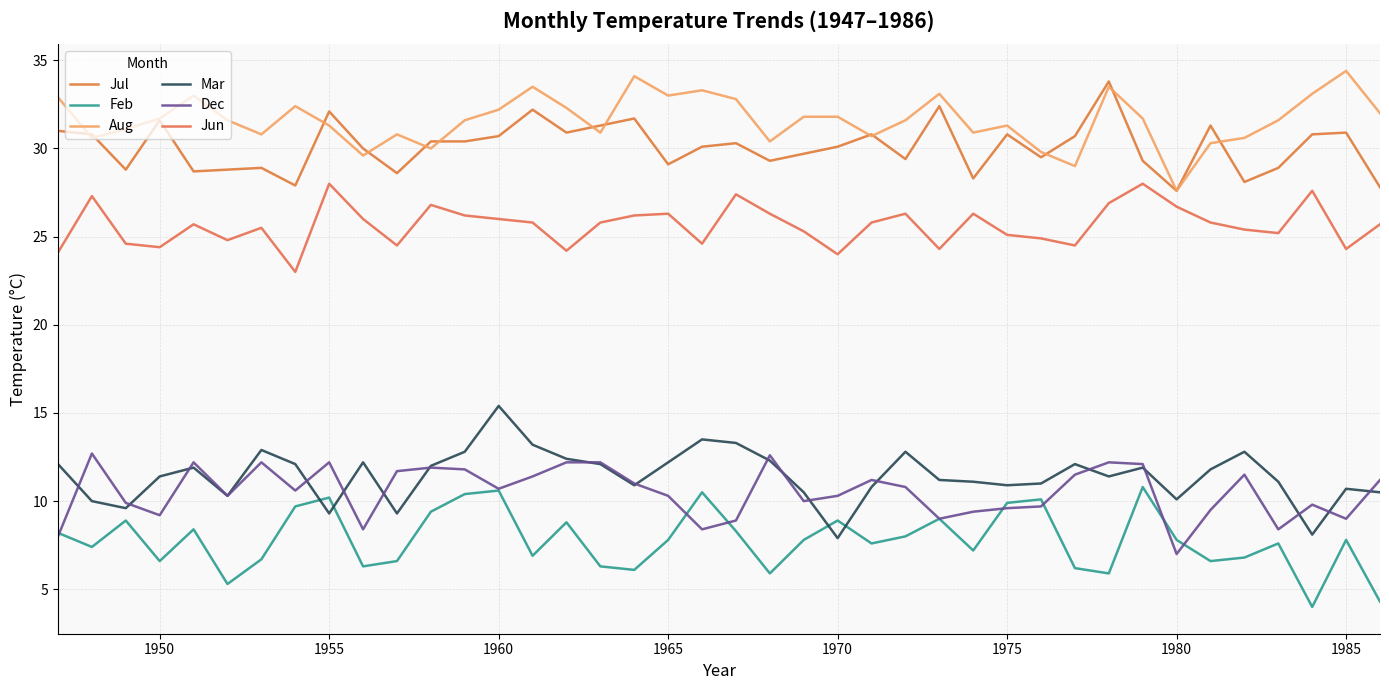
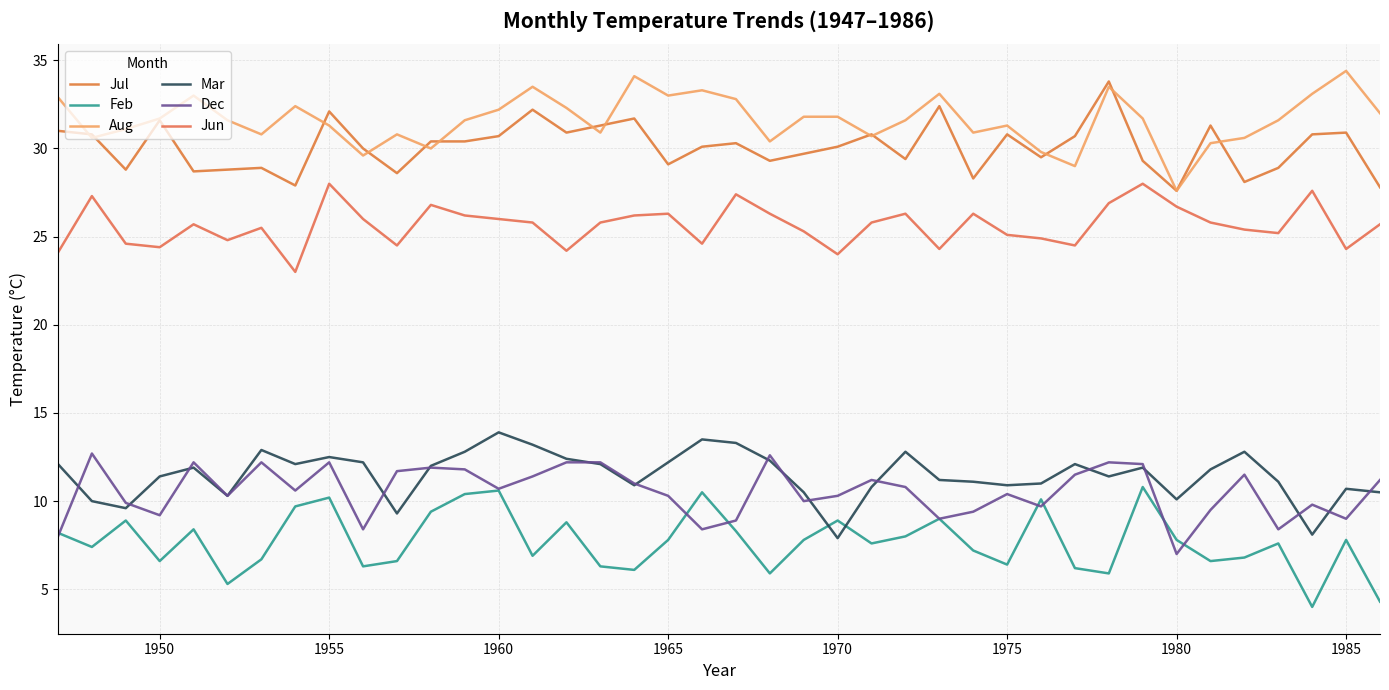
Mar, 1955: 9.3 -> 12.5
Mar, 1960: 15.4 -> 13.9
Feb, 1975: 9.9 -> 6.4
Dec, 1975: 9.6 -> 10.4
